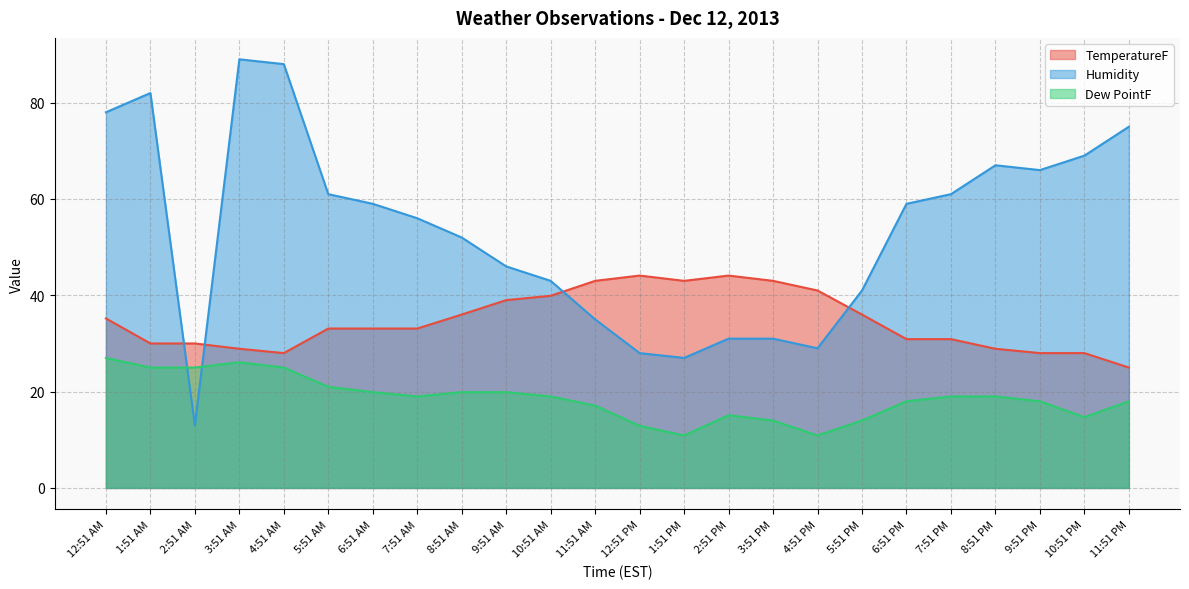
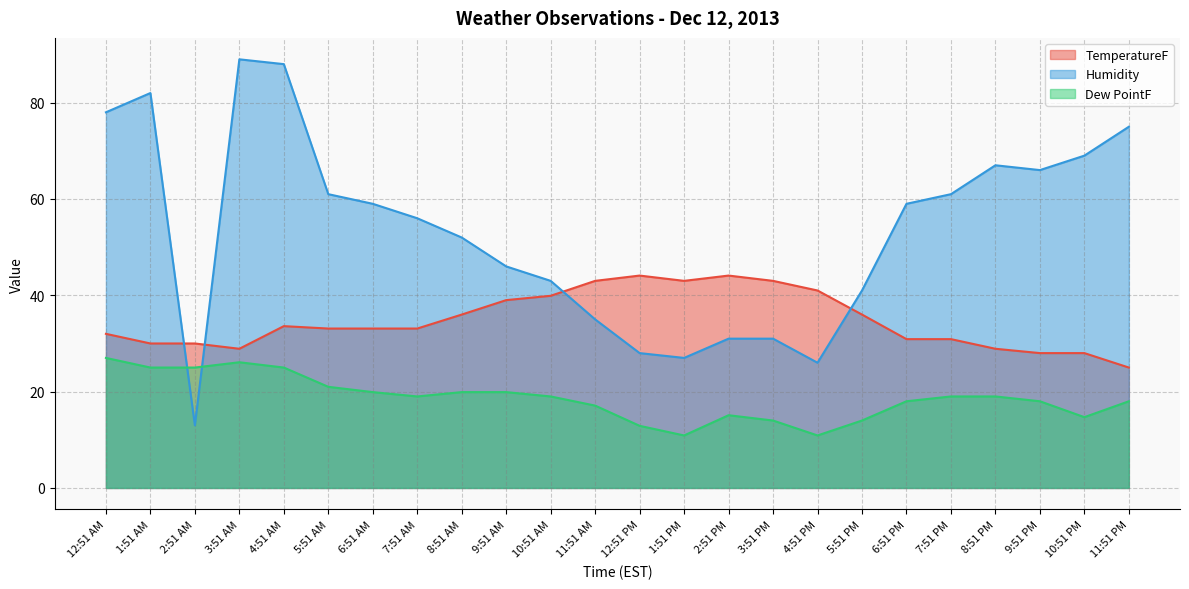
TemperatureF, 12:51 AM: 35 -> 32
TemperatureF, 4:51 AM: 28 -> 34
Humidity, 4:51 PM: 29 -> 26
